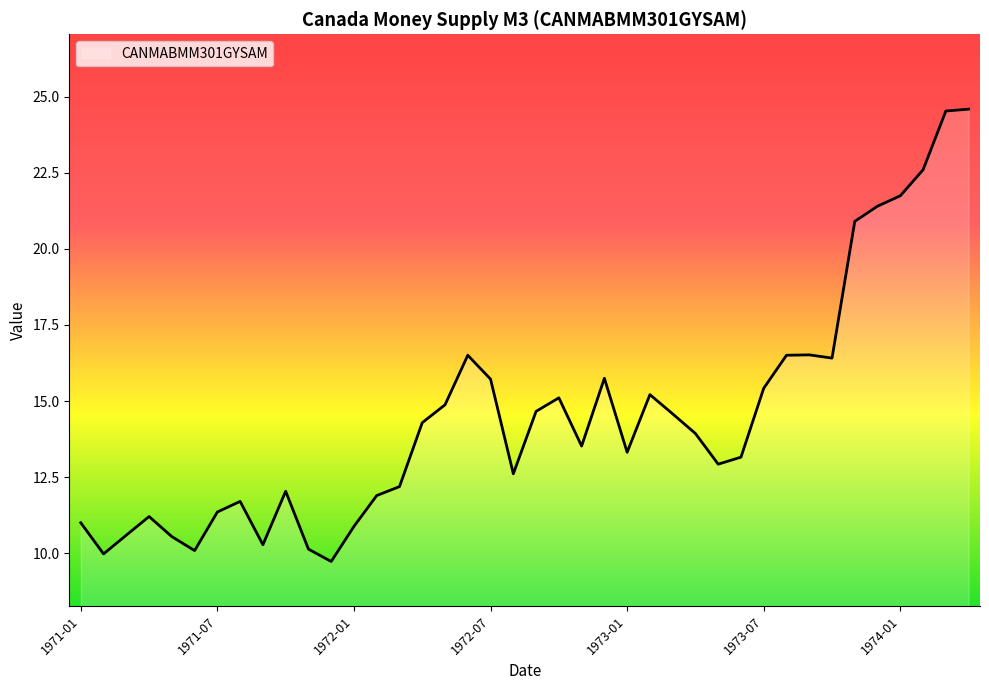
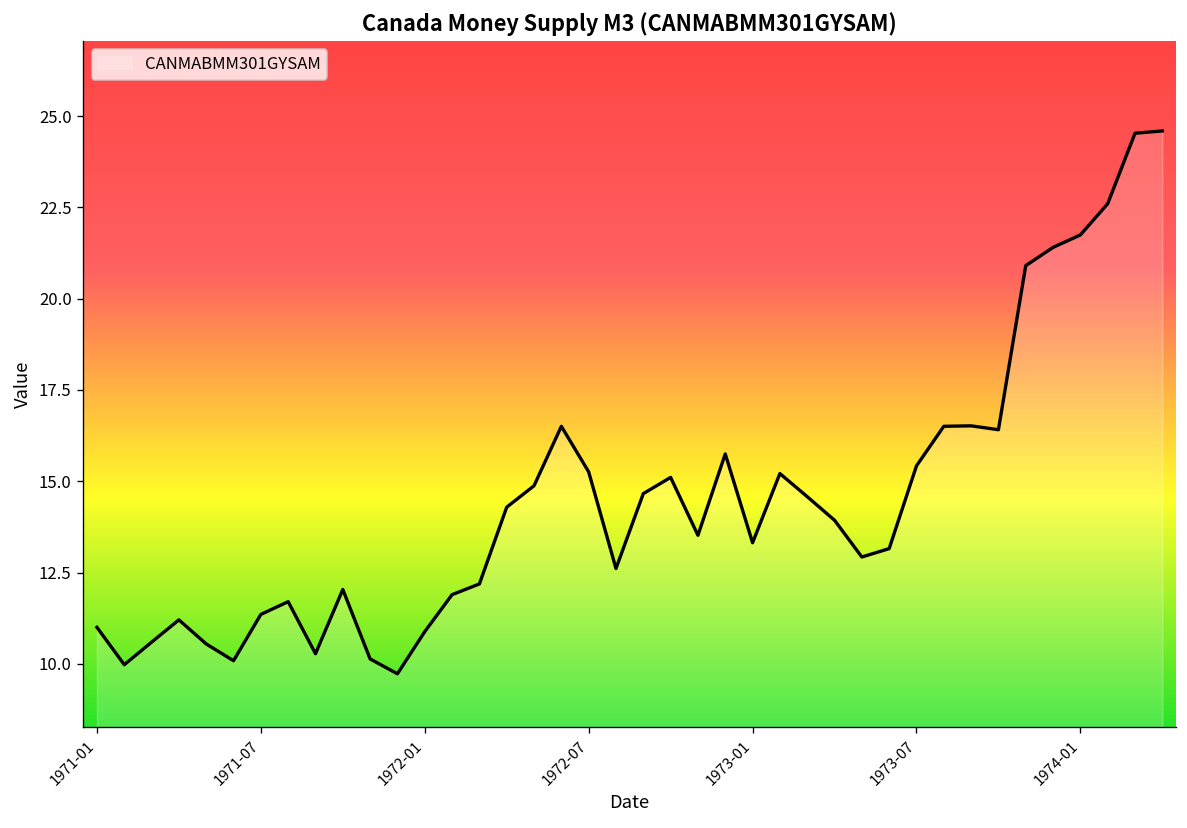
1972-07: 15.7 -> 15.3
